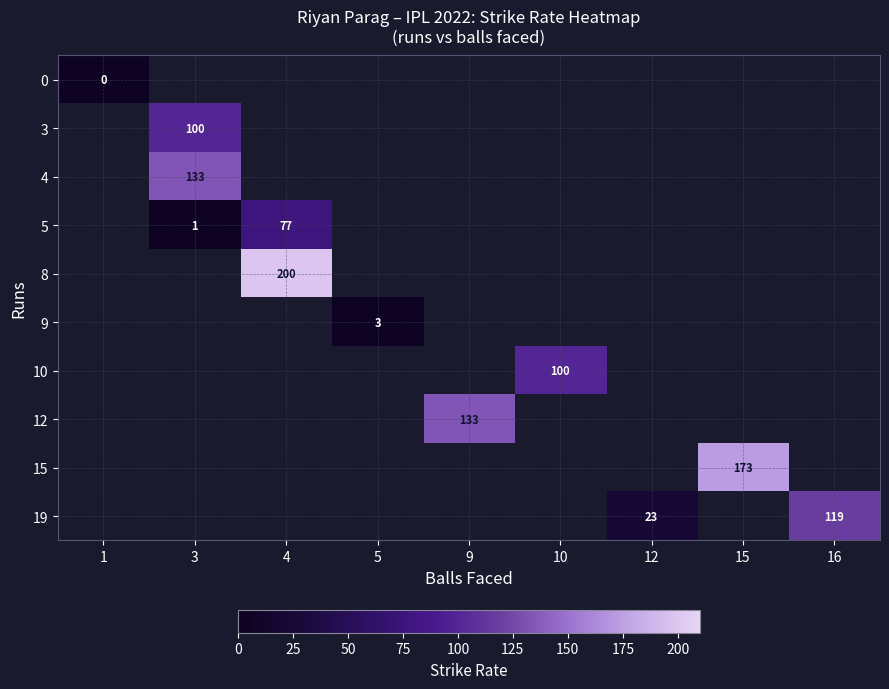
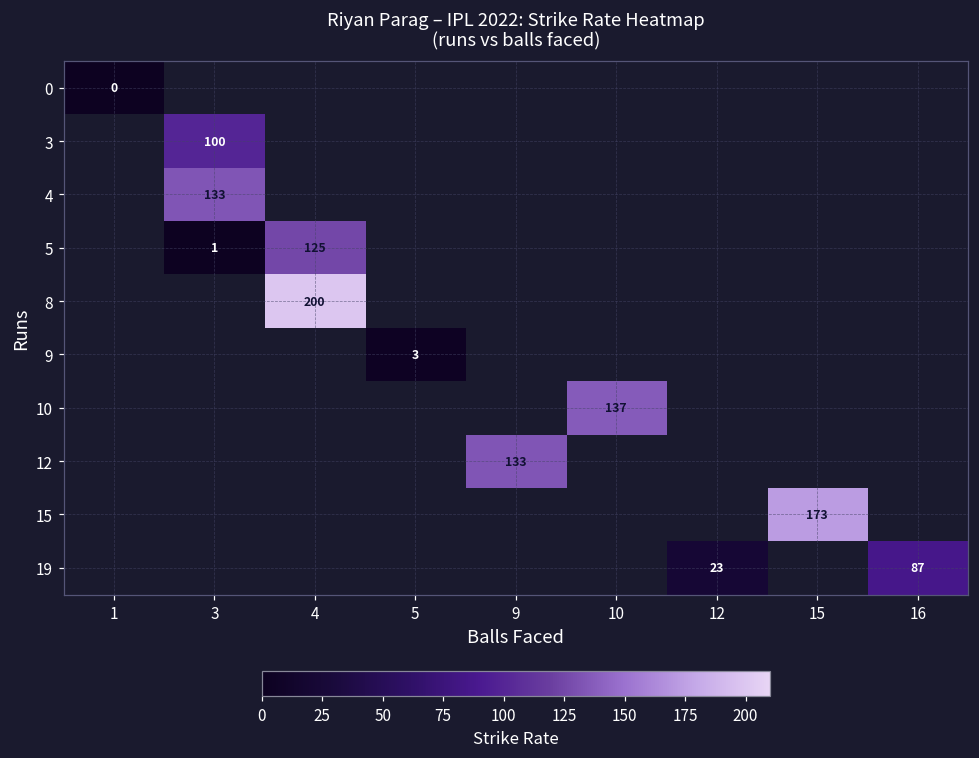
5, 4: 77 -> 125
10, 10: 100 -> 137
19, 16: 119 -> 87
